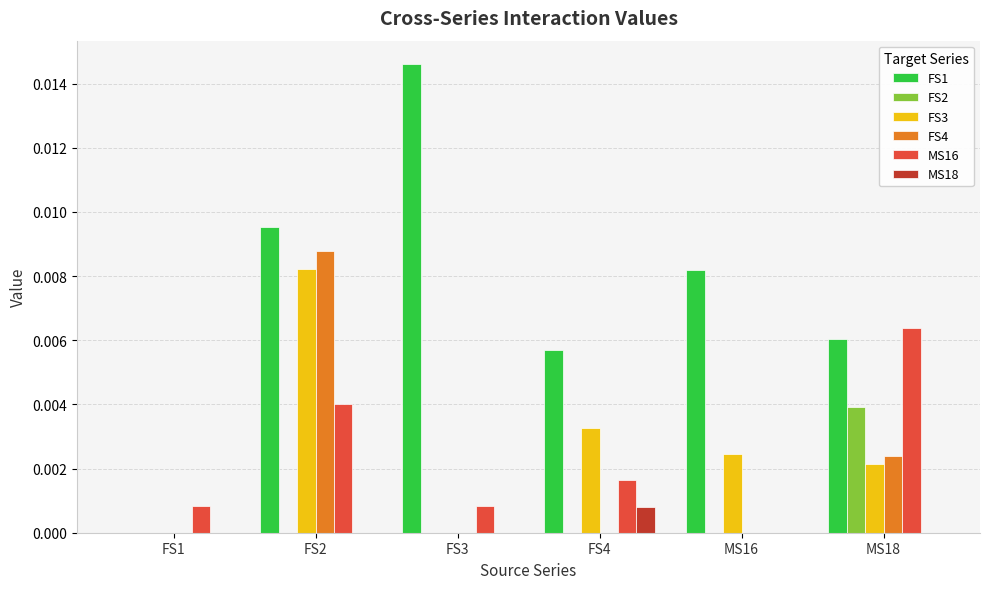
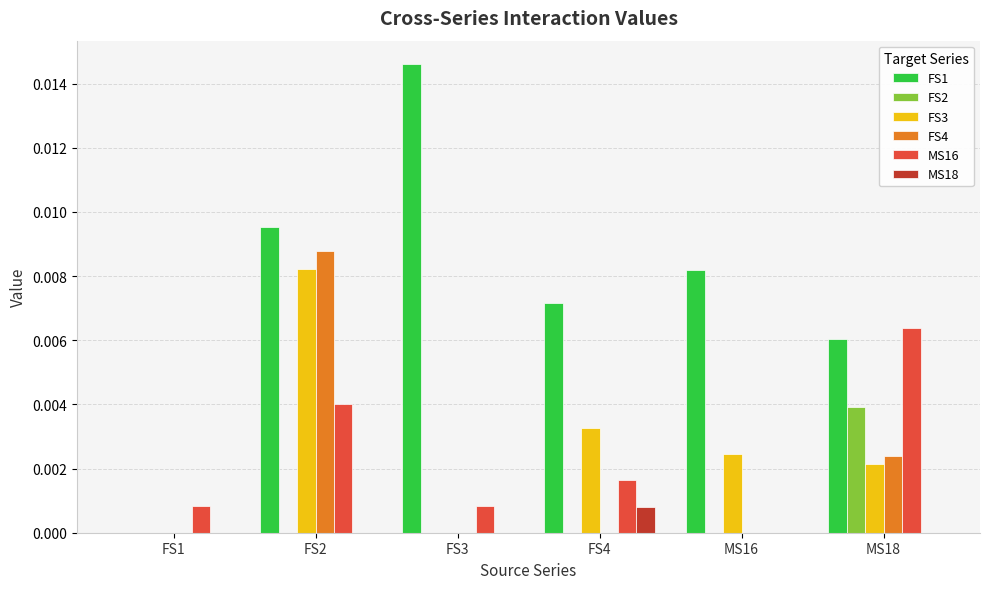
FS1, FS4: 0.0057 -> 0.0072
